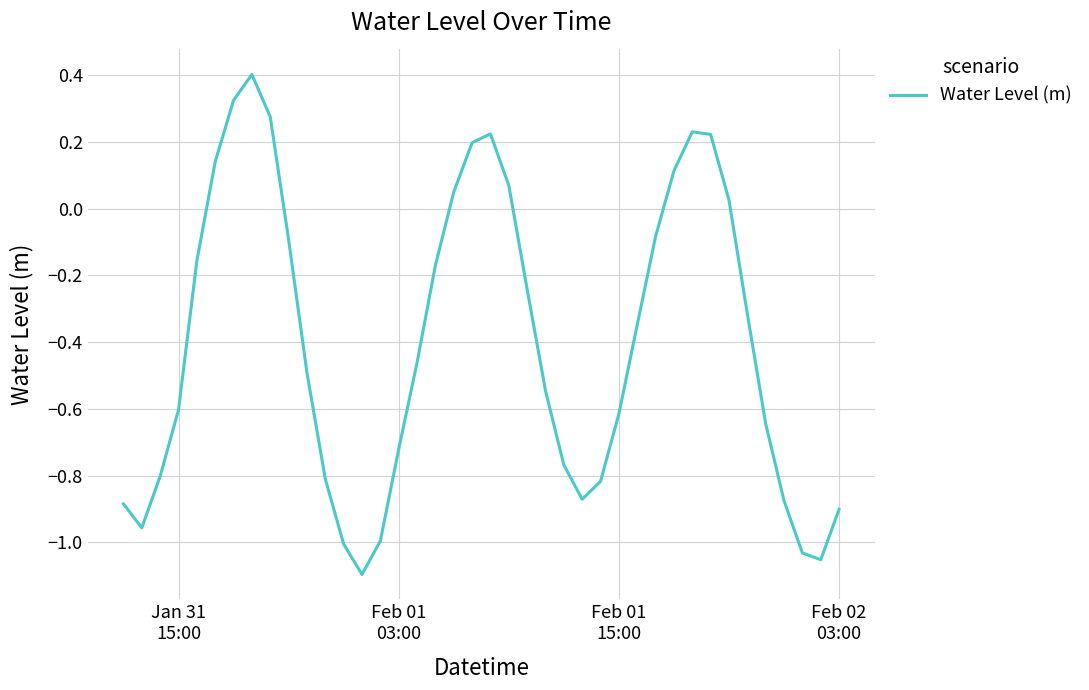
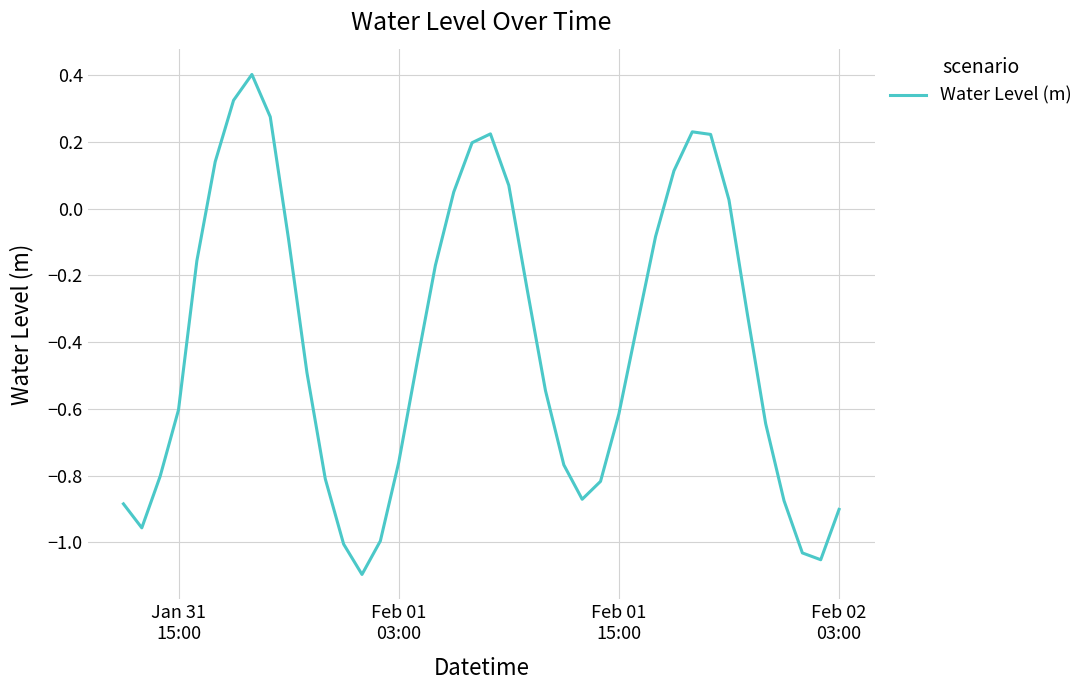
Feb 01 03:00: -0.72 -> -0.76
